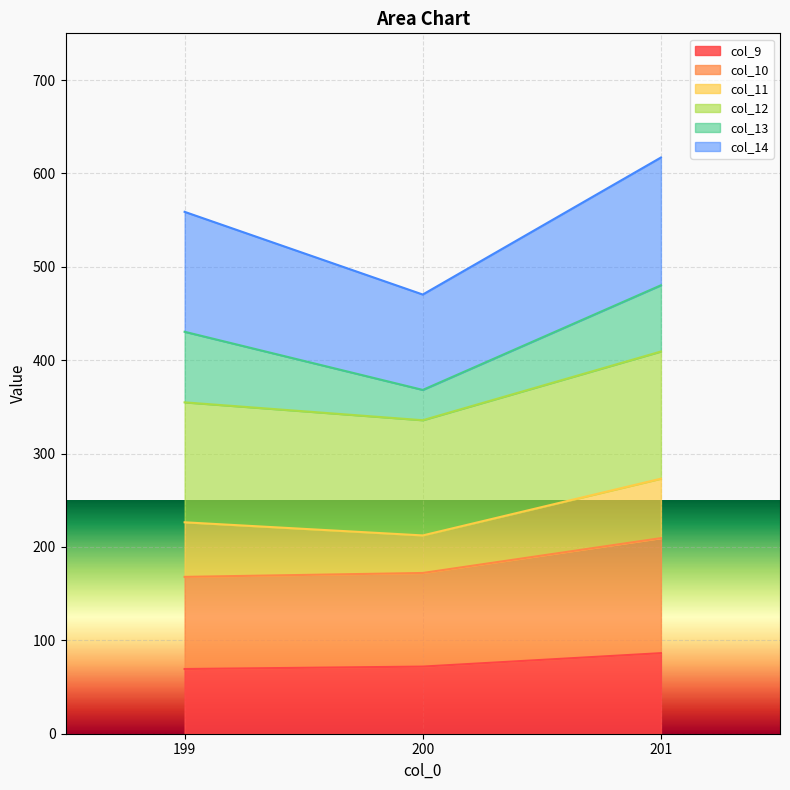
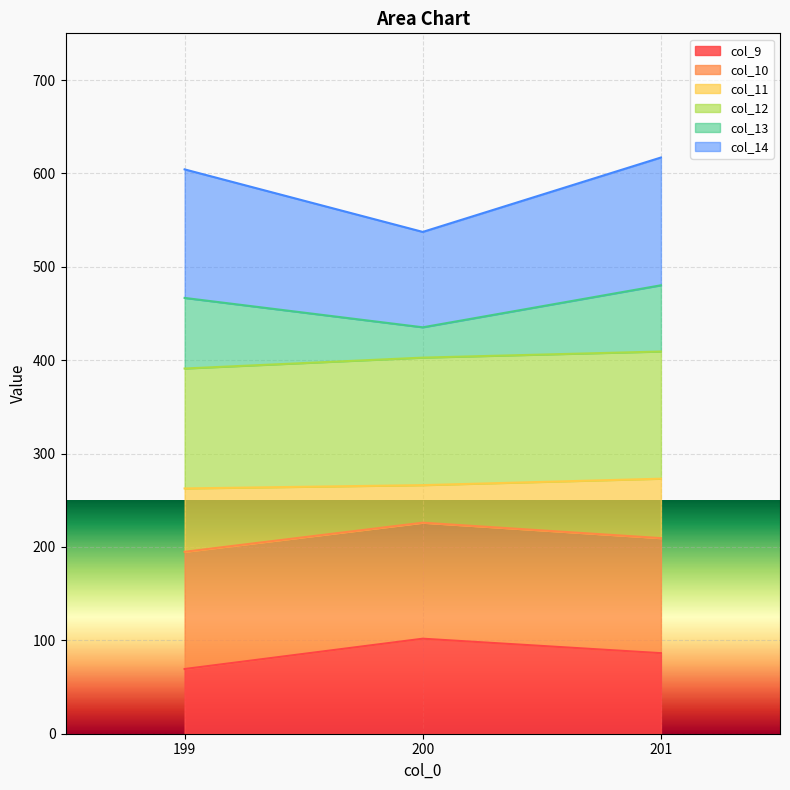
col_10, 199: 100 -> 130
col_11, 199: 60 -> 70
col_14, 199: 130 -> 140
col_9, 200: 70 -> 100
col_10, 200: 100 -> 120
col_12, 200: 120 -> 140
